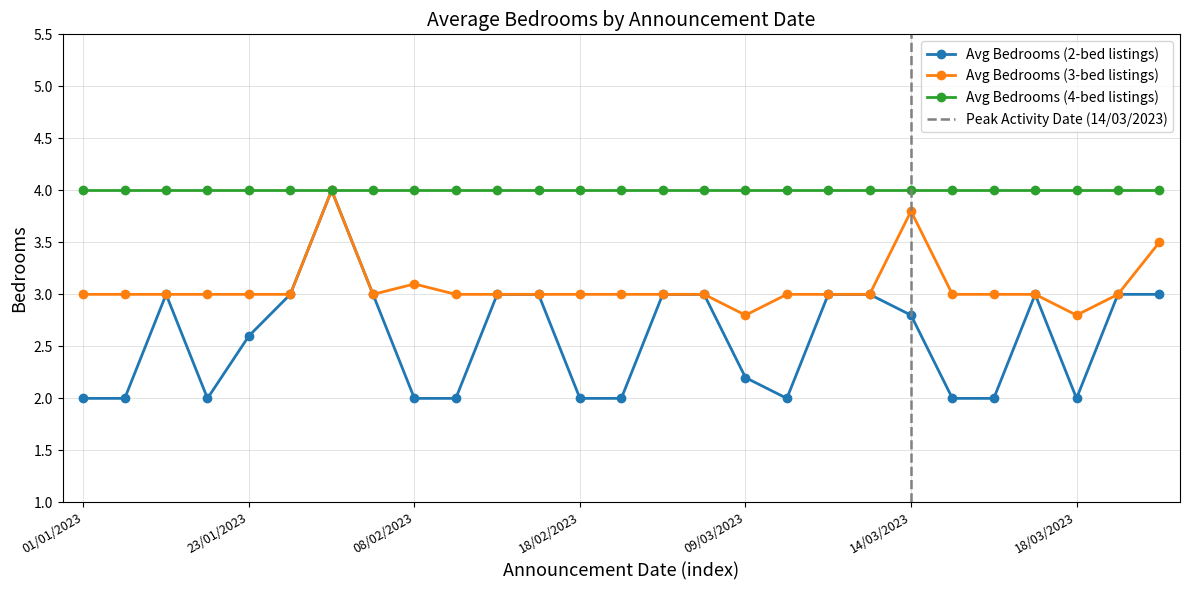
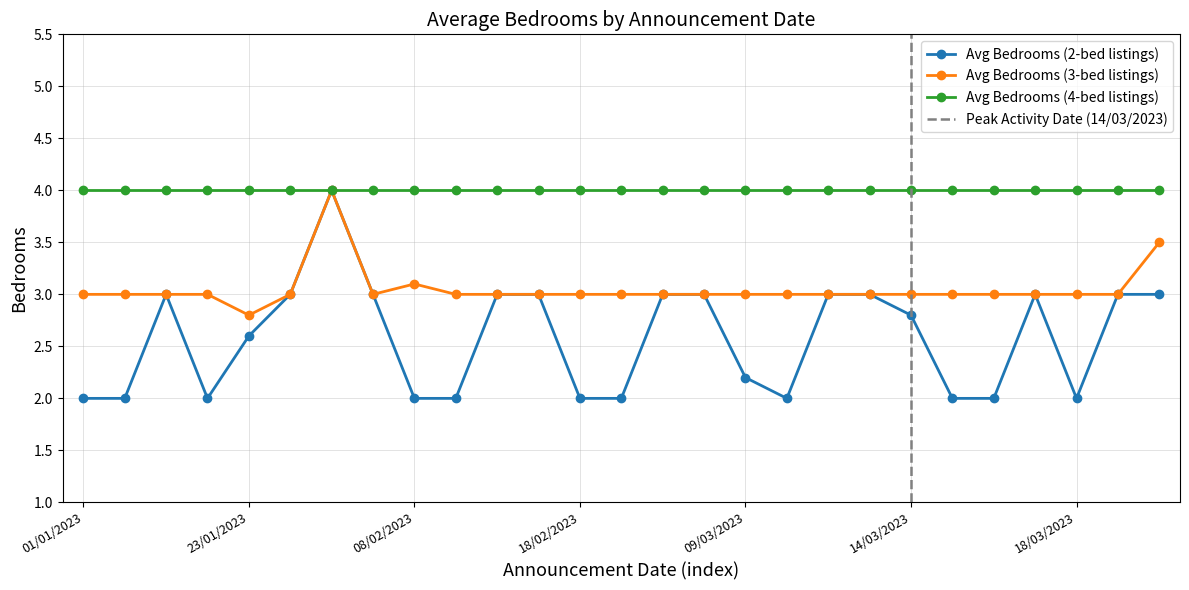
Avg Bedrooms (3-bed listings), 23/01/2023: 3.0 -> 2.8
Avg Bedrooms (3-bed listings), 09/03/2023: 2.8 -> 3.0
Avg Bedrooms (3-bed listings), 14/03/2023: 3.8 -> 3.0
Avg Bedrooms (3-bed listings), 18/03/2023: 2.8 -> 3.0
